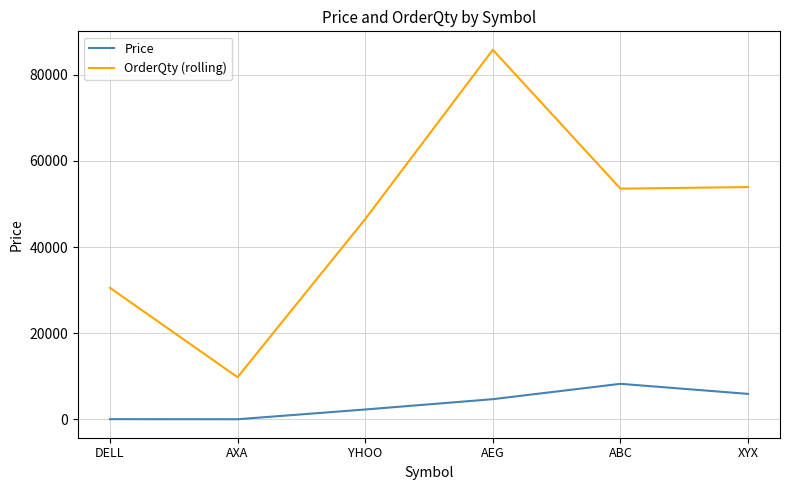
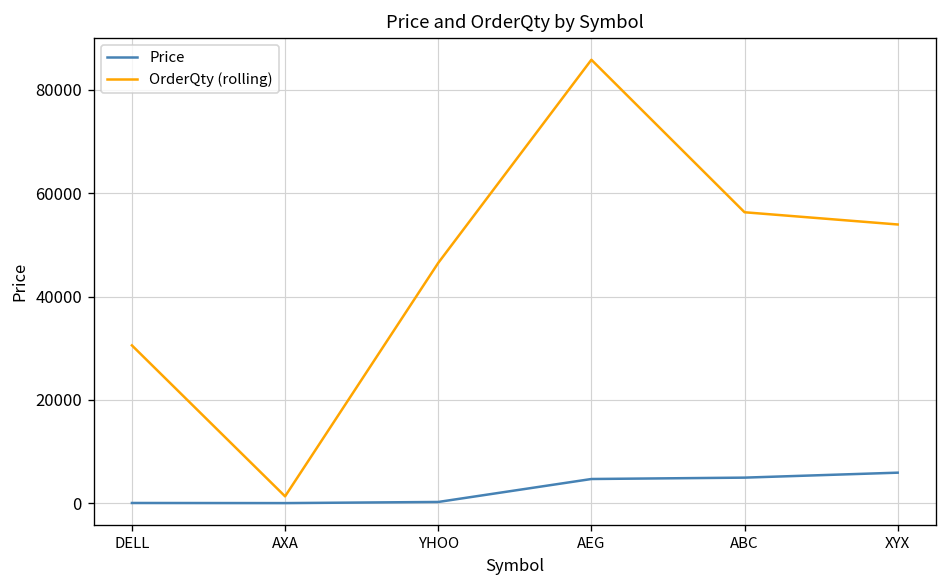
OrderQty (rolling), AXA: 10000 -> 1000
Price, YHOO: 2000 -> 0
Price, ABC: 8000 -> 5000
OrderQty (rolling), ABC: 54000 -> 56000
